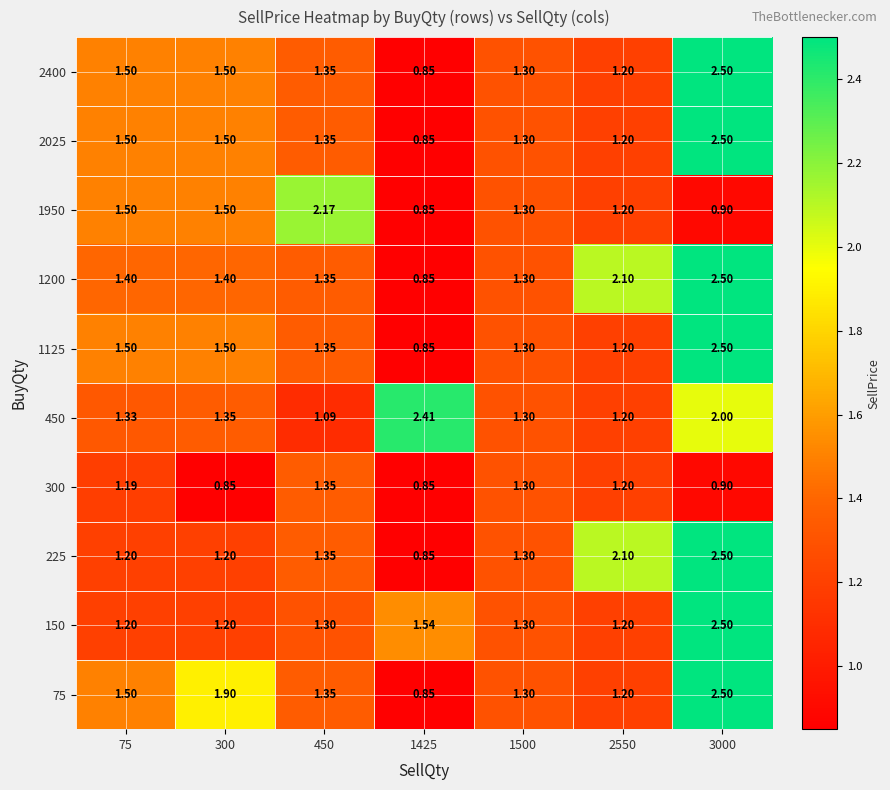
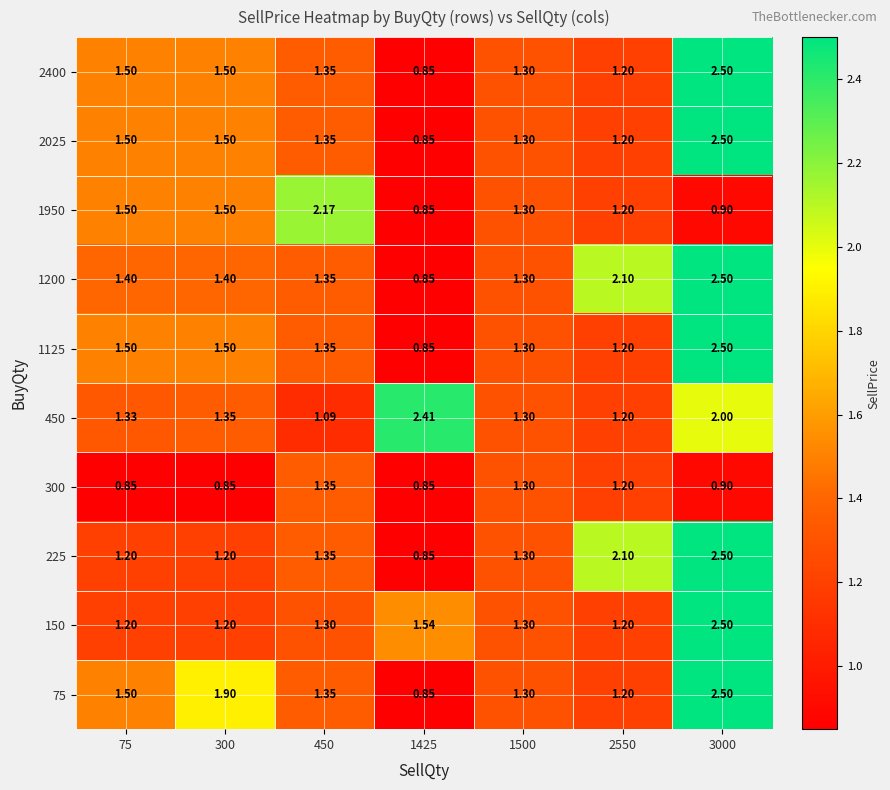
300, 75: 1.19 -> 0.85
